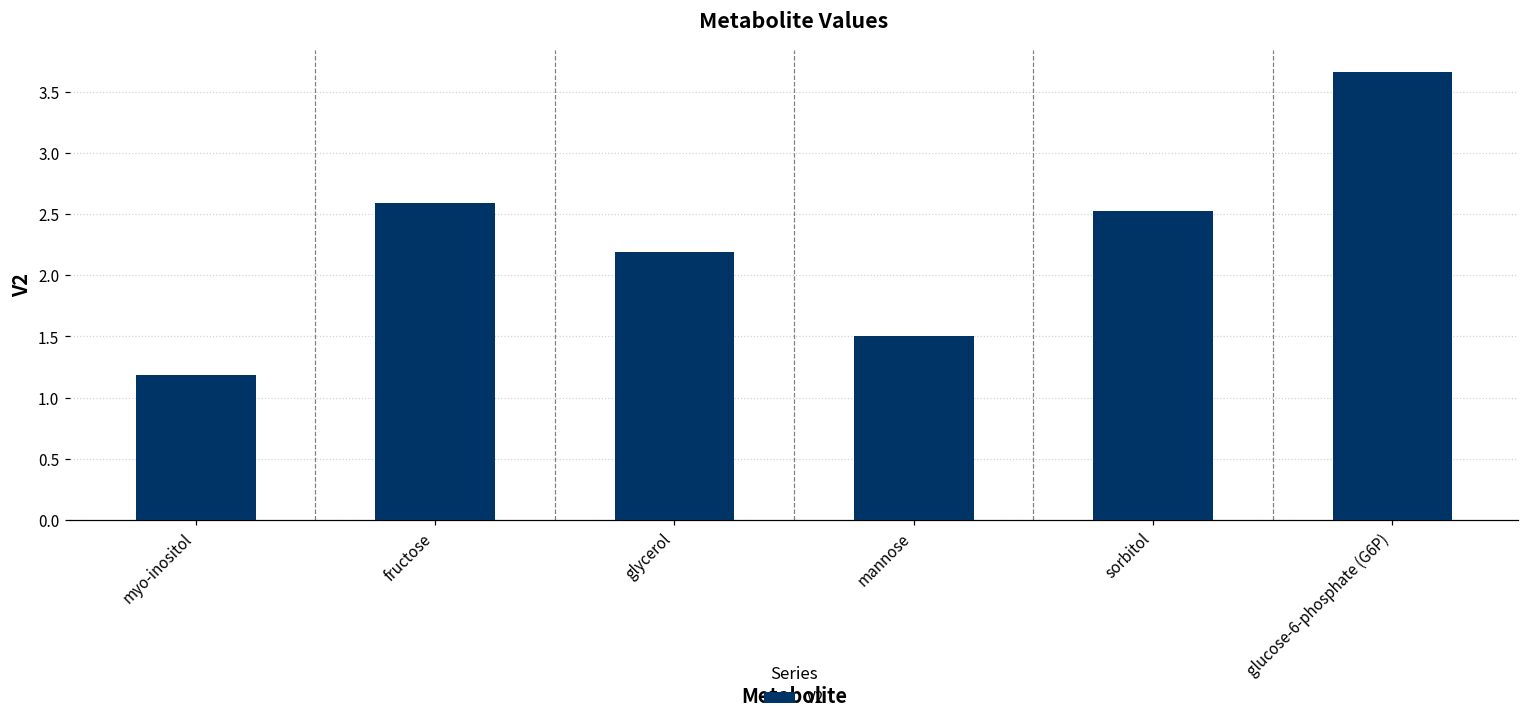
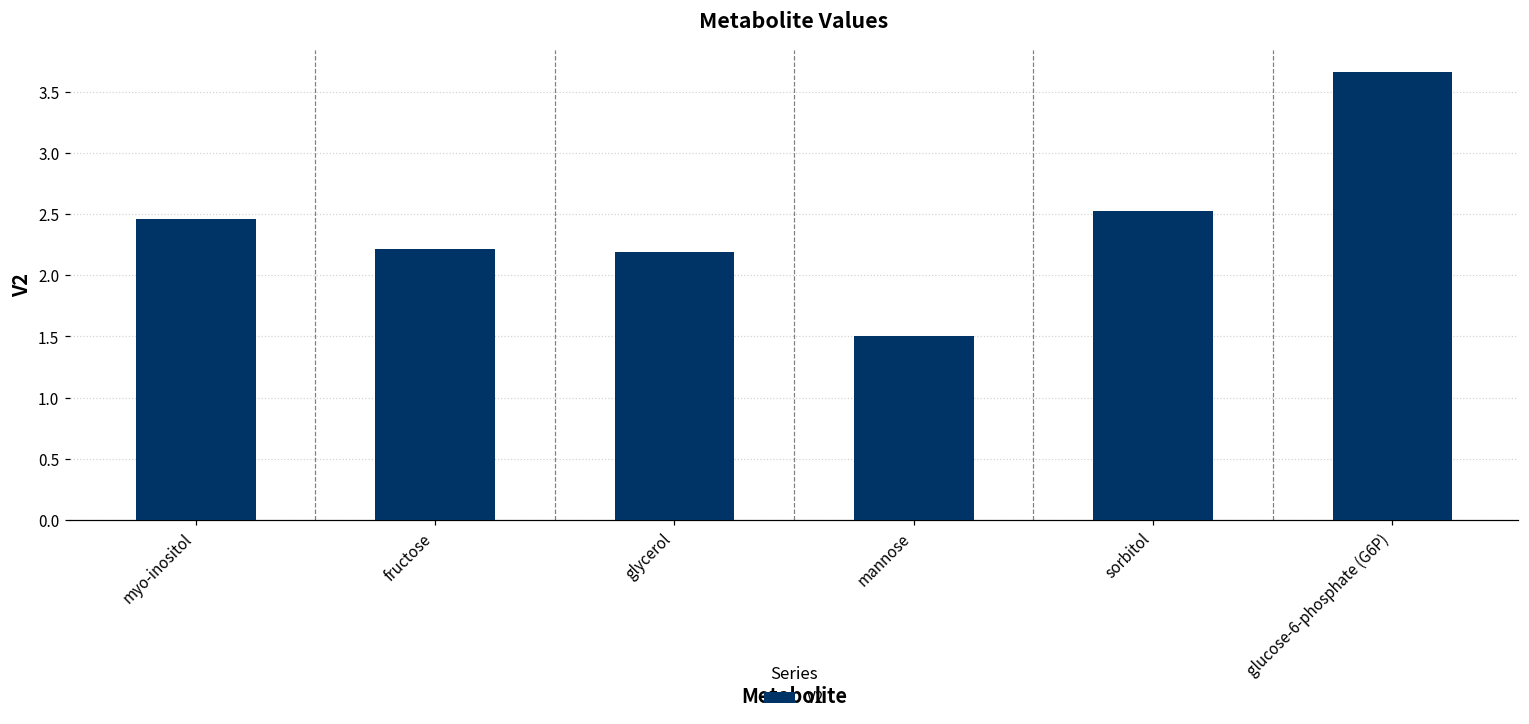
myo-inositol: 1.18 -> 2.46
fructose: 2.59 -> 2.22
